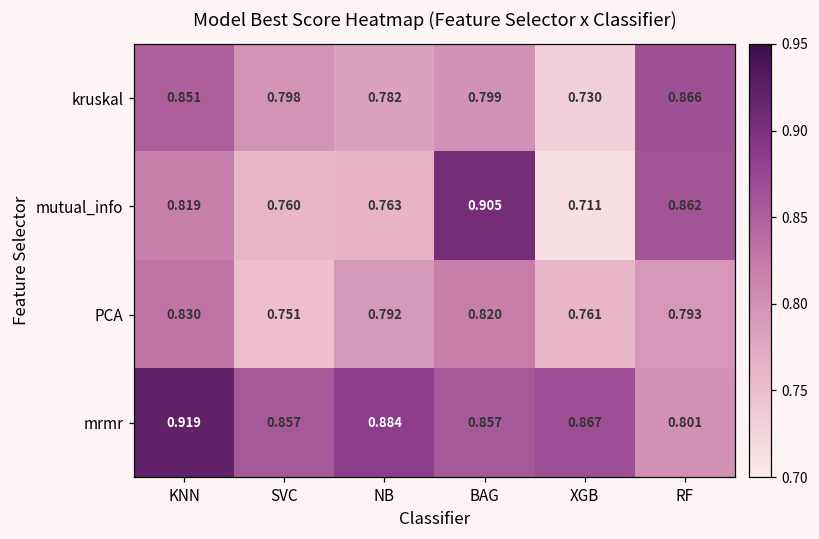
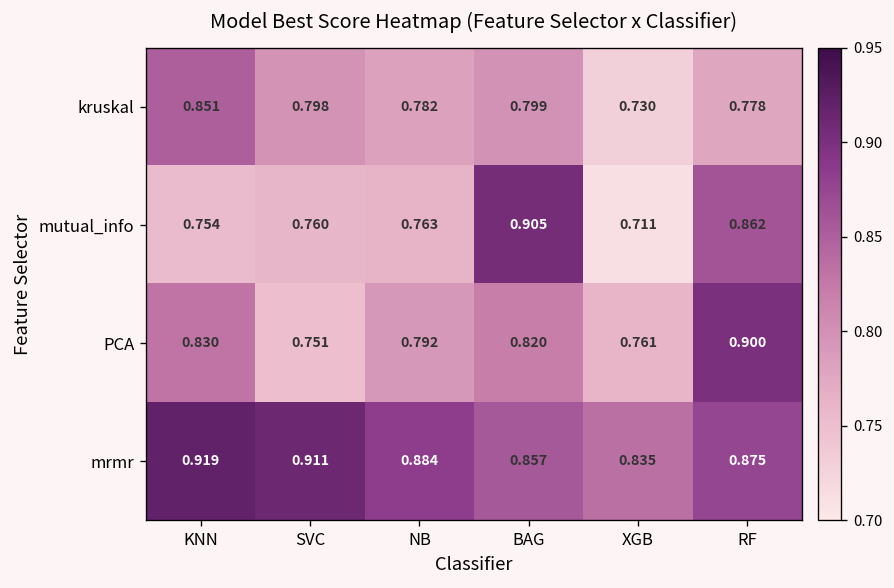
kruskal, RF: 0.866 -> 0.778
mutual_info, KNN: 0.819 -> 0.754
PCA, RF: 0.793 -> 0.900
mrmr, SVC: 0.857 -> 0.911
mrmr, XGB: 0.867 -> 0.835
mrmr, RF: 0.801 -> 0.875
